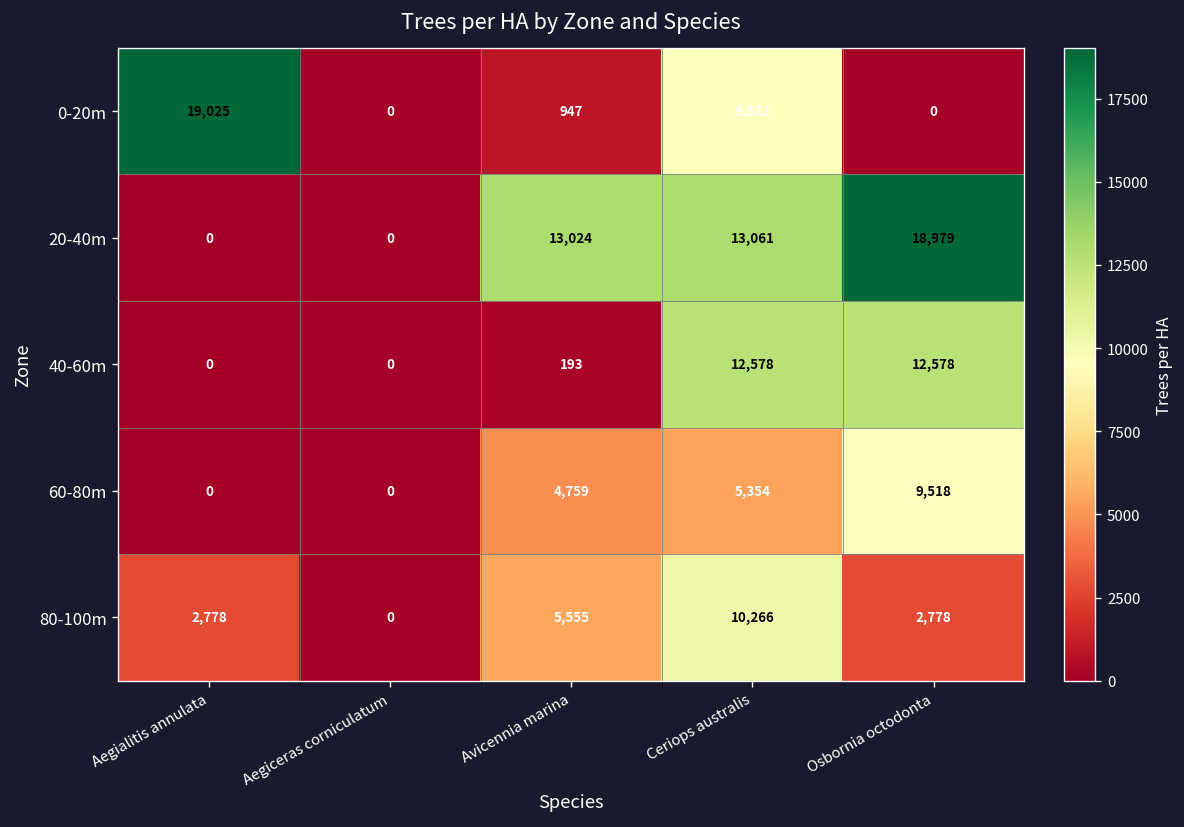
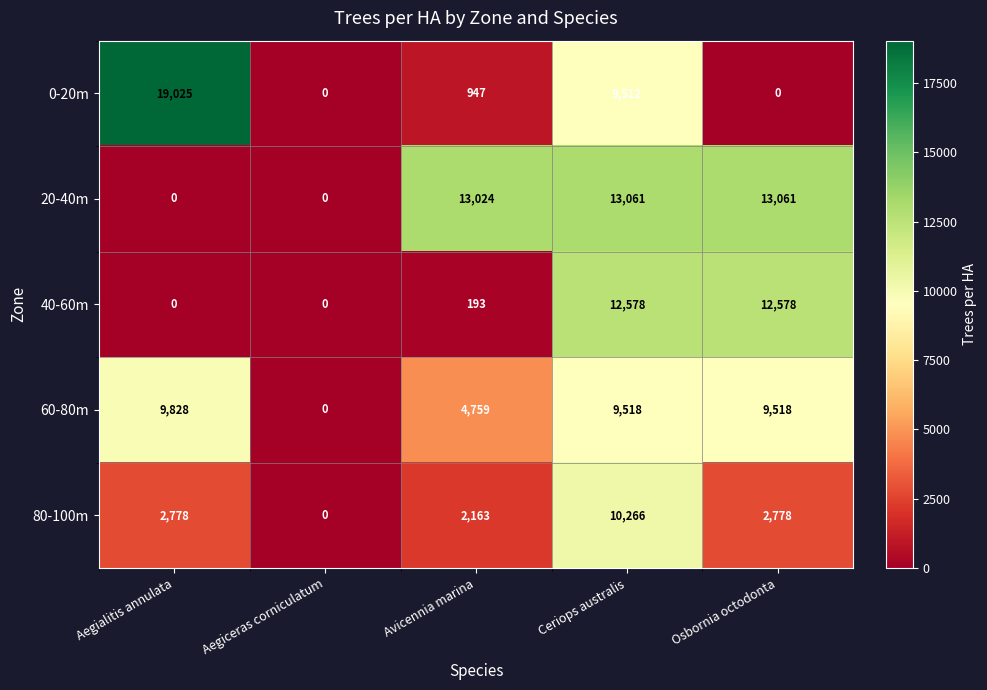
20-40m, Osbornia octodonta: 18,979 -> 13,061
60-80m, Aegialitis annulata: 0 -> 9,828
60-80m, Ceriops australis: 5,354 -> 9,518
80-100m, Avicennia marina: 5,555 -> 2,163
